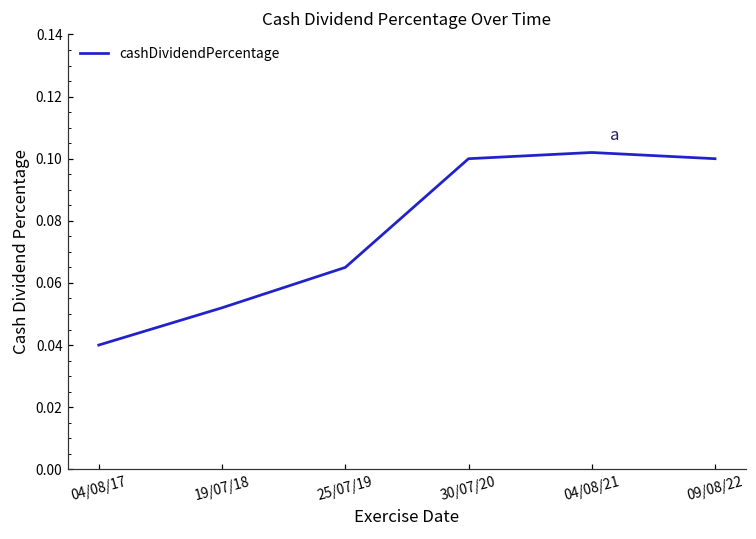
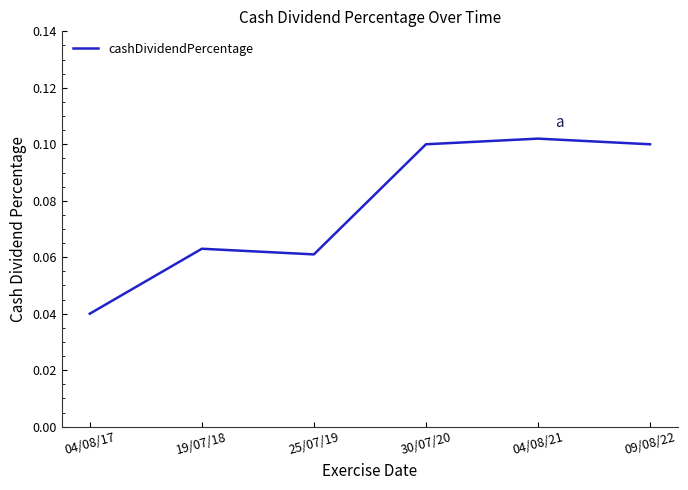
19/07/18: 0.052 -> 0.063
25/07/19: 0.065 -> 0.061
